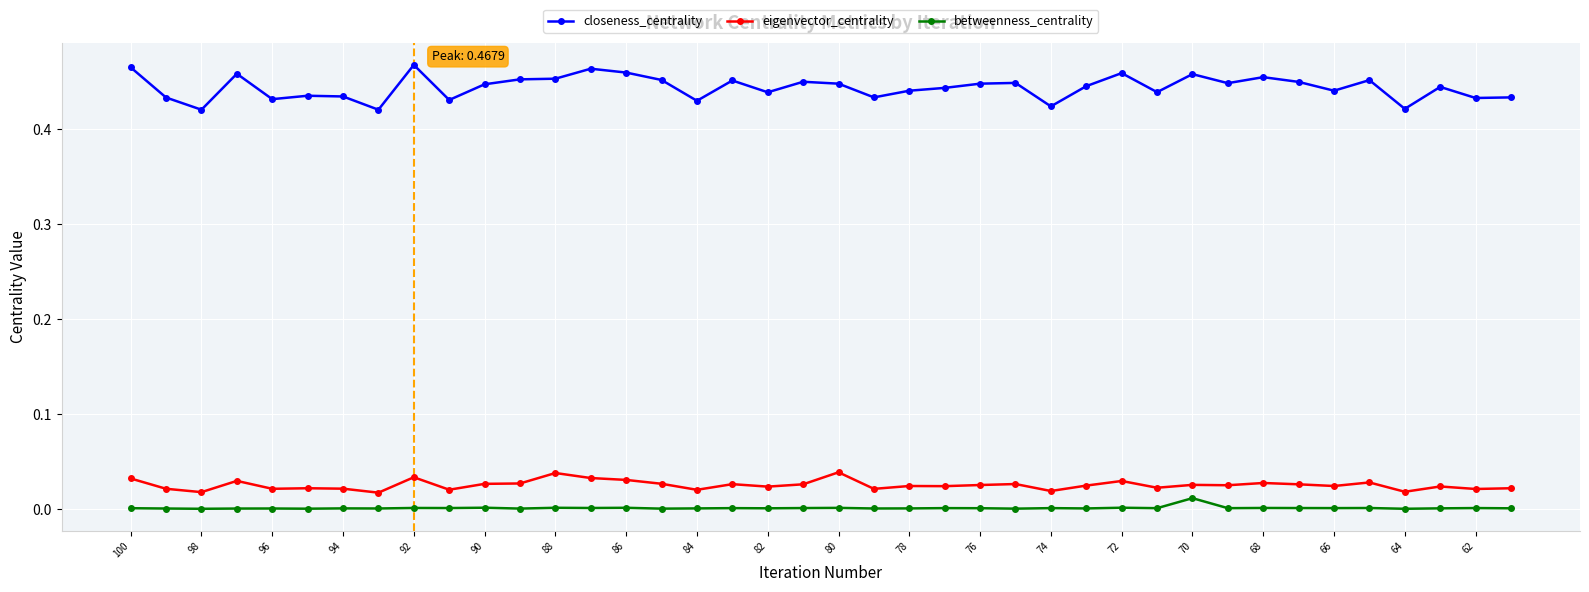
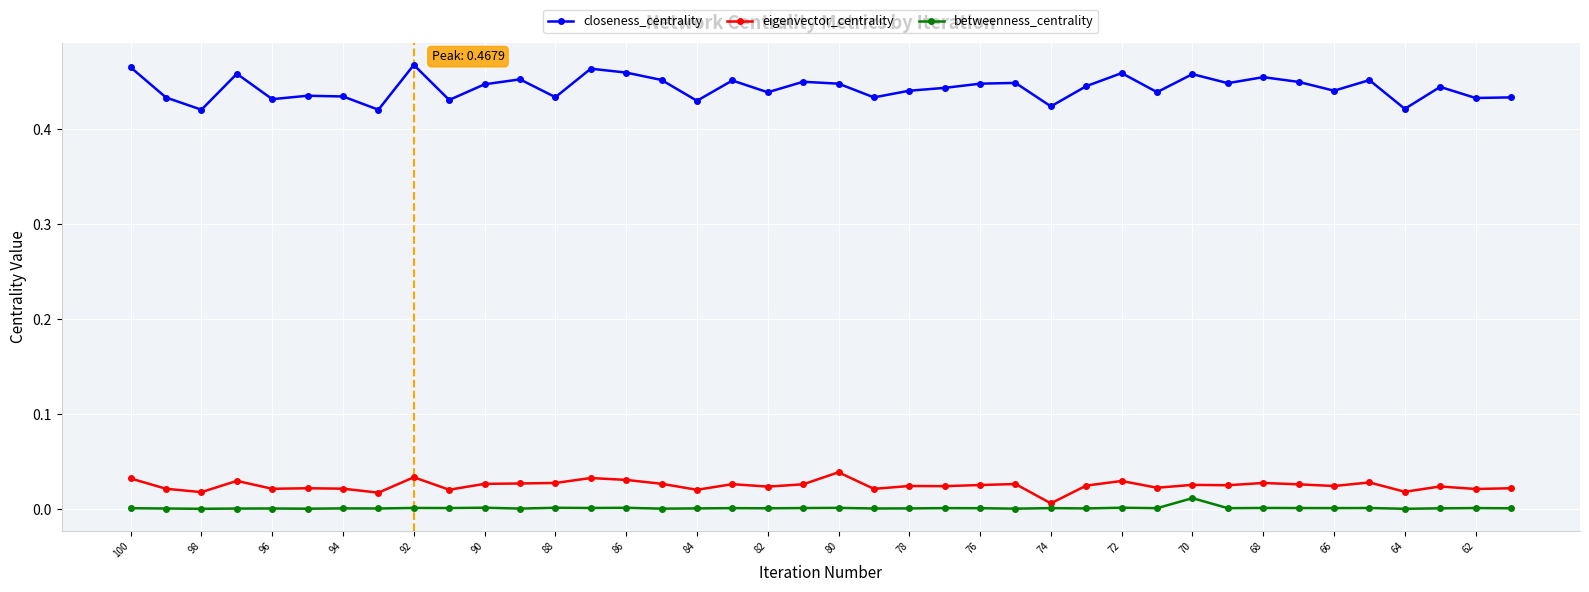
closeness_centrality, 88: 0.45 -> 0.43
eigenvector_centrality, 88: 0.04 -> 0.03
eigenvector_centrality, 74: 0.02 -> 0.01
